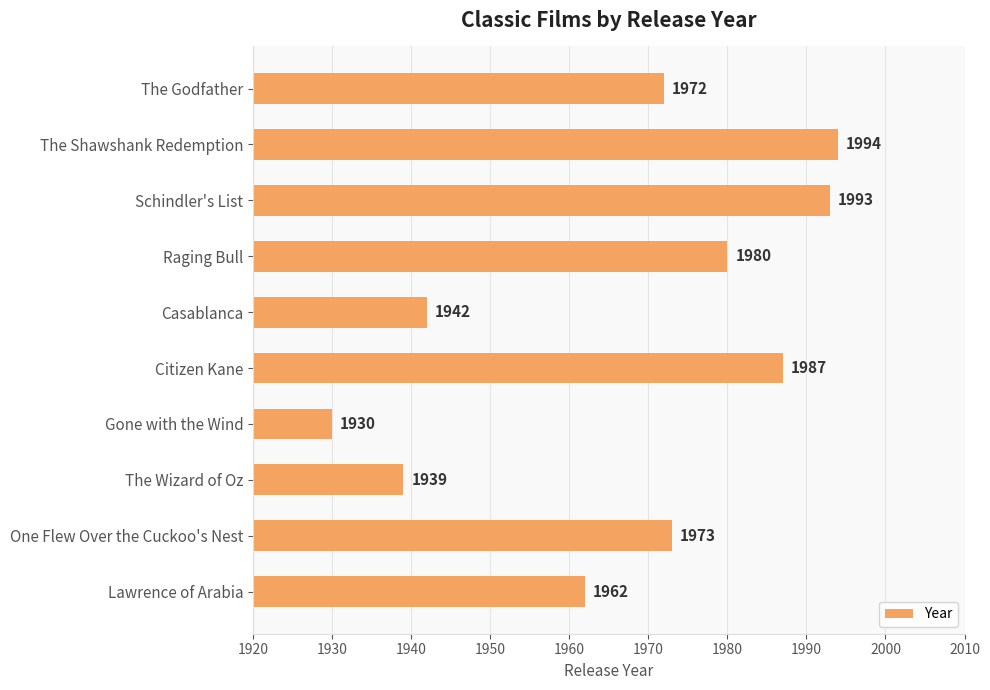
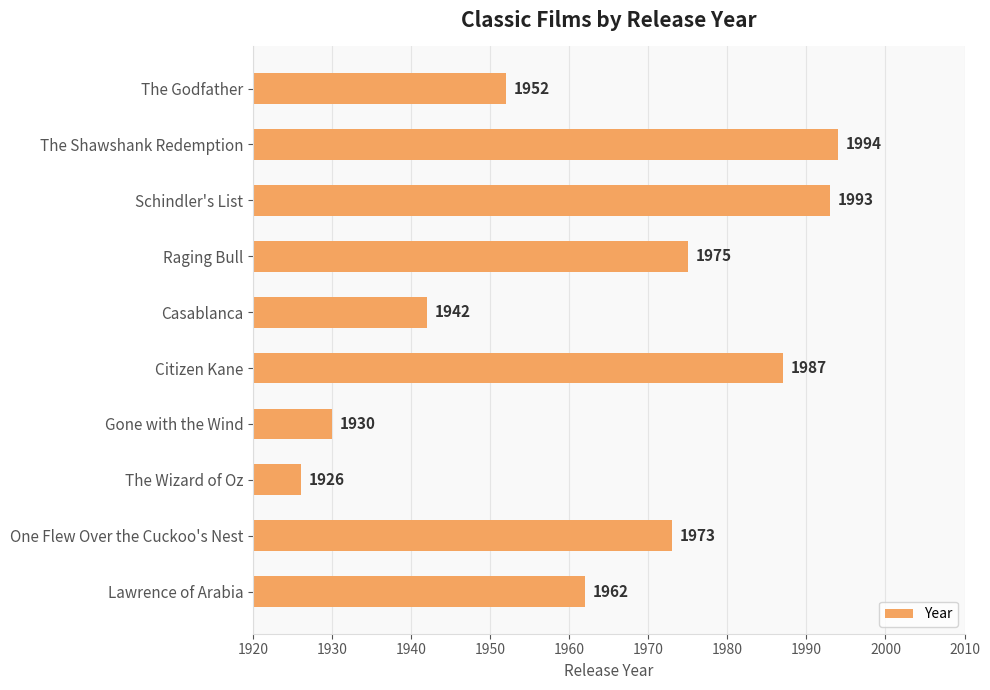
The Godfather: 1972 -> 1952
Raging Bull: 1980 -> 1975
The Wizard of Oz: 1939 -> 1926
